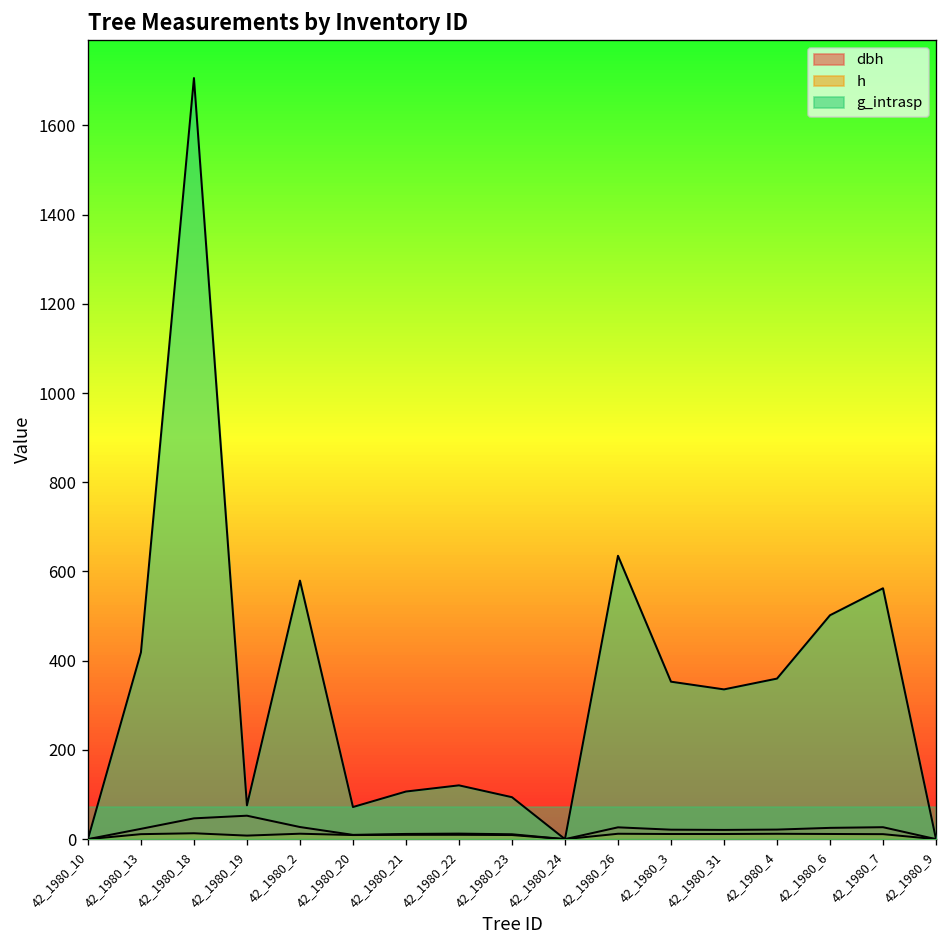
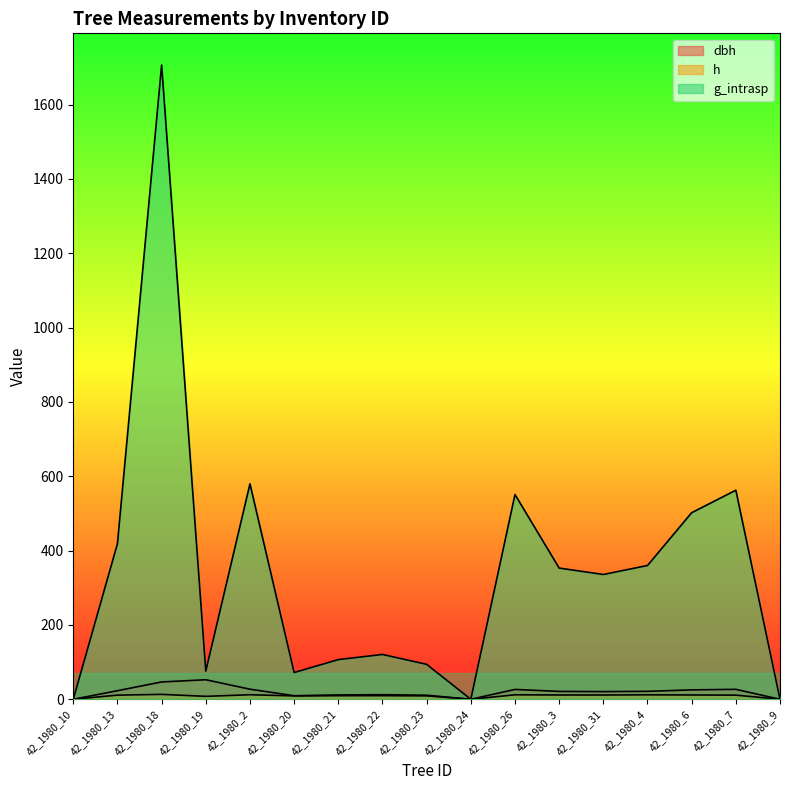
g_intrasp, 42_1980_26: 640 -> 550
